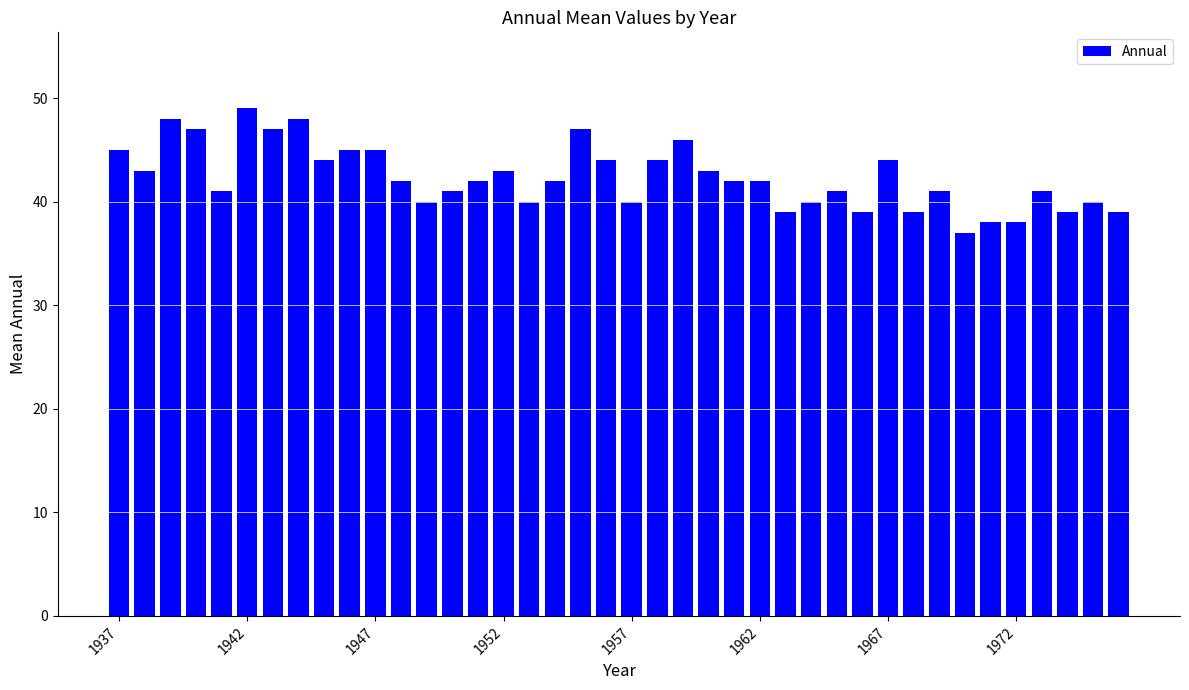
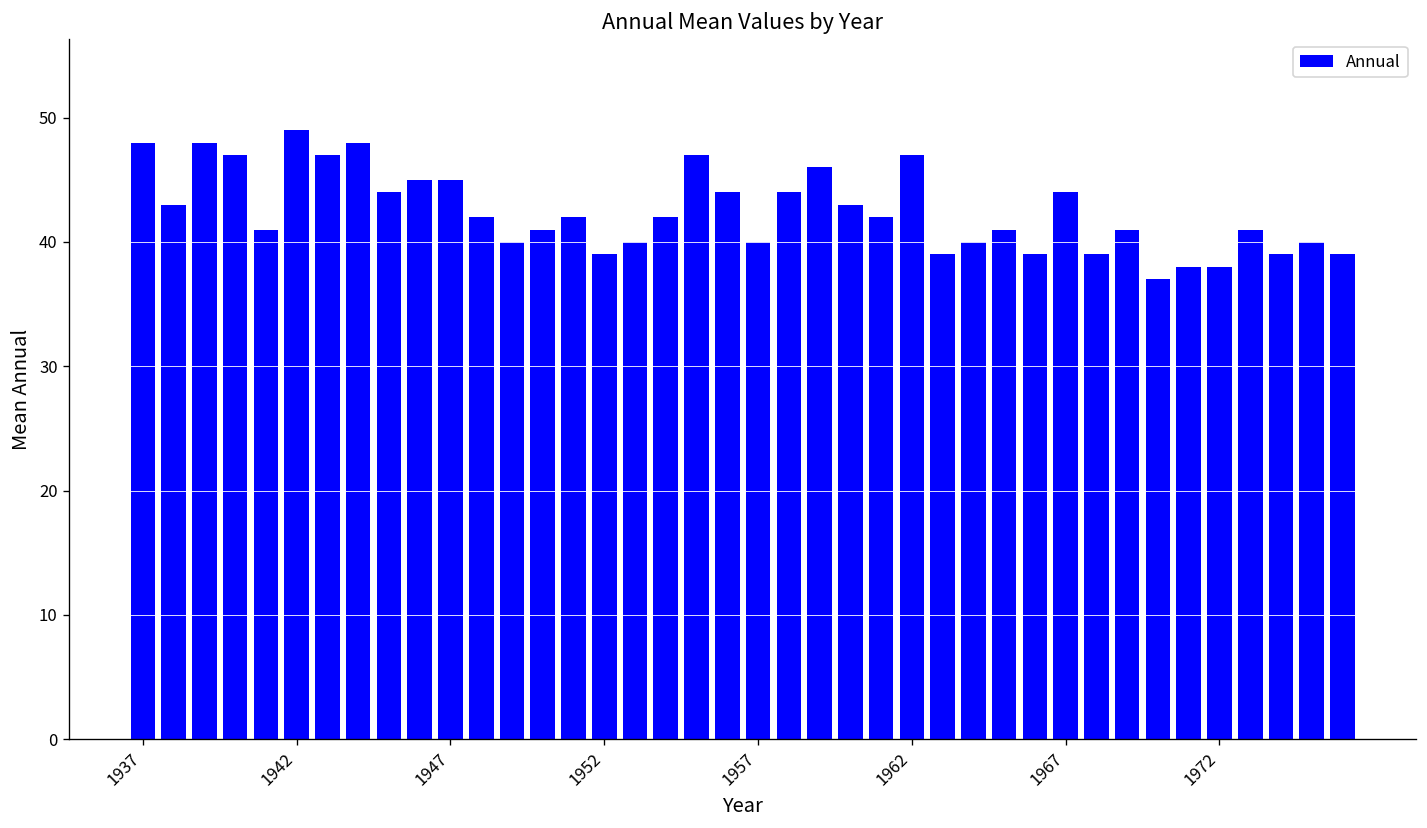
1937: 45 -> 48
1952: 43 -> 39
1962: 42 -> 47
